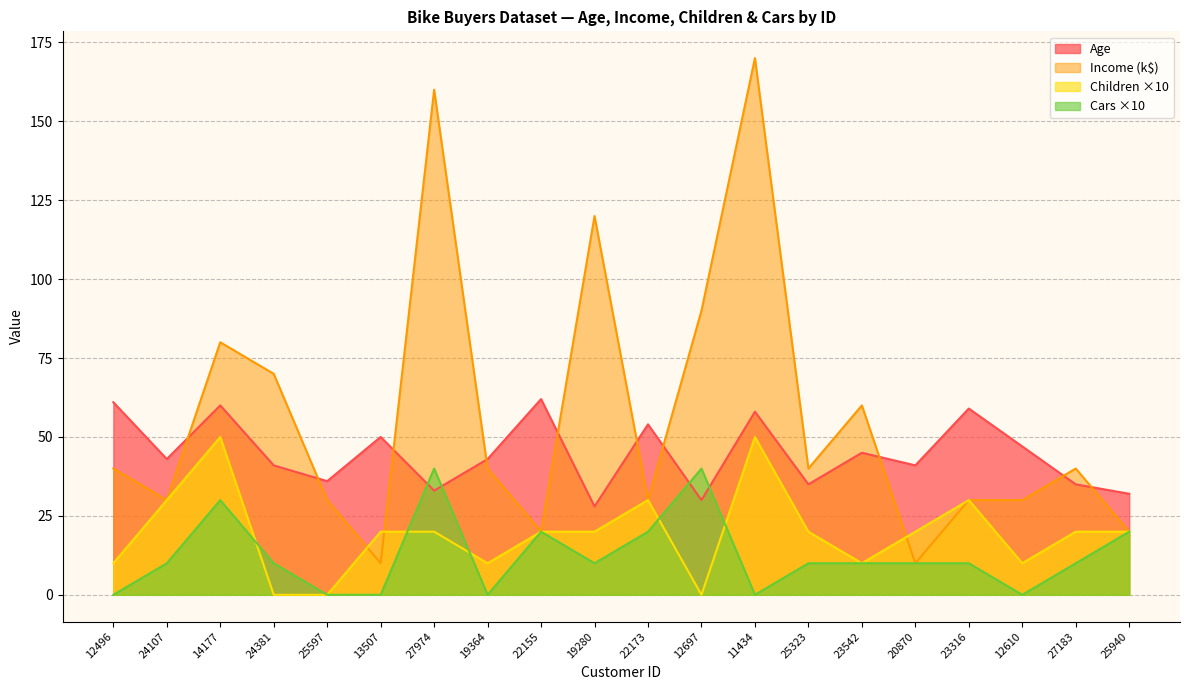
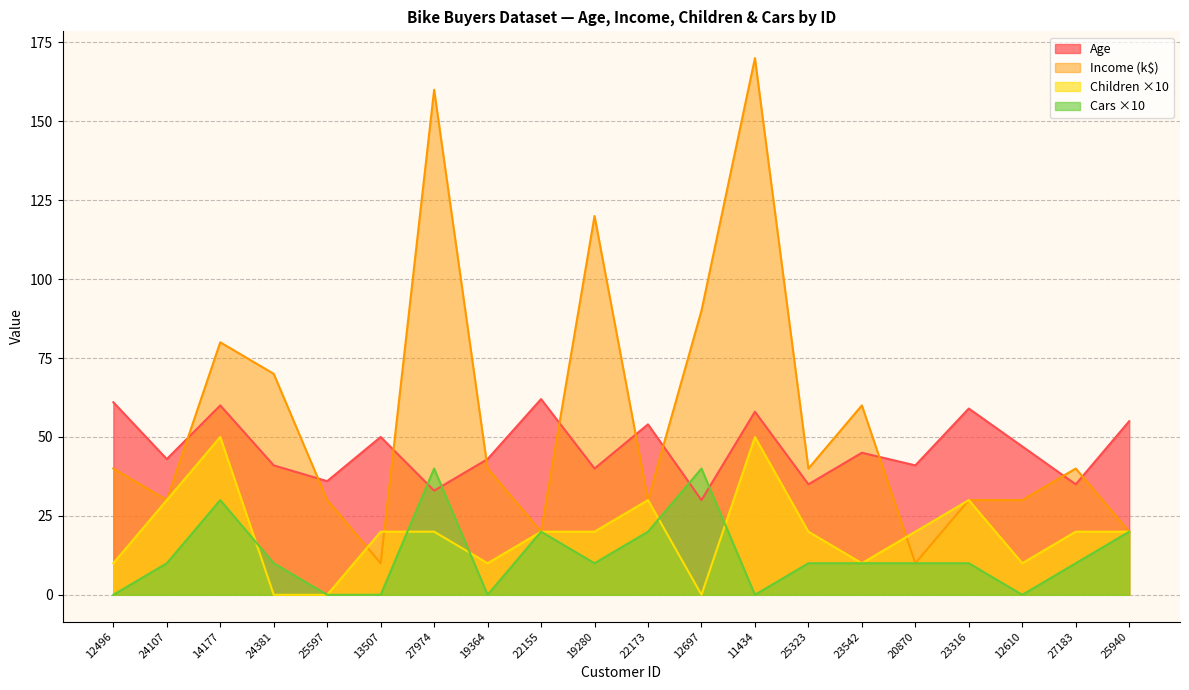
Age, 19280: 28 -> 40
Age, 25940: 32 -> 55
